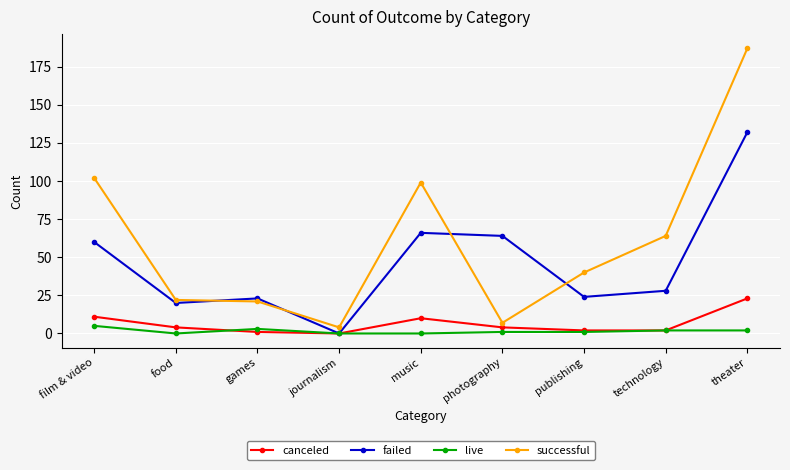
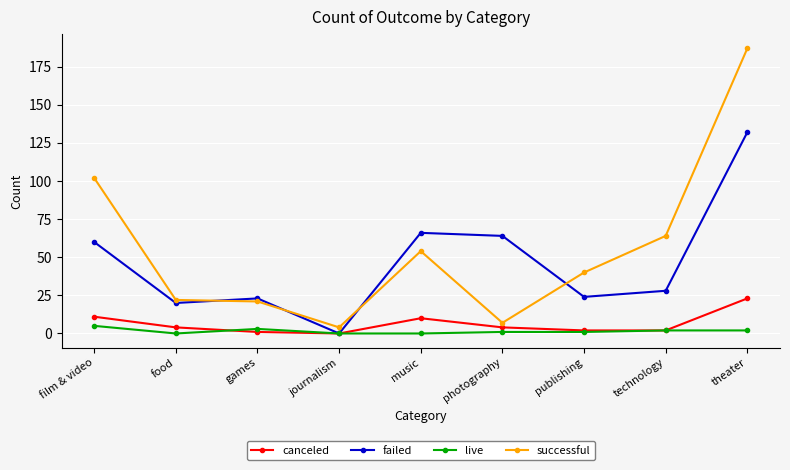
successful, music: 99 -> 54
